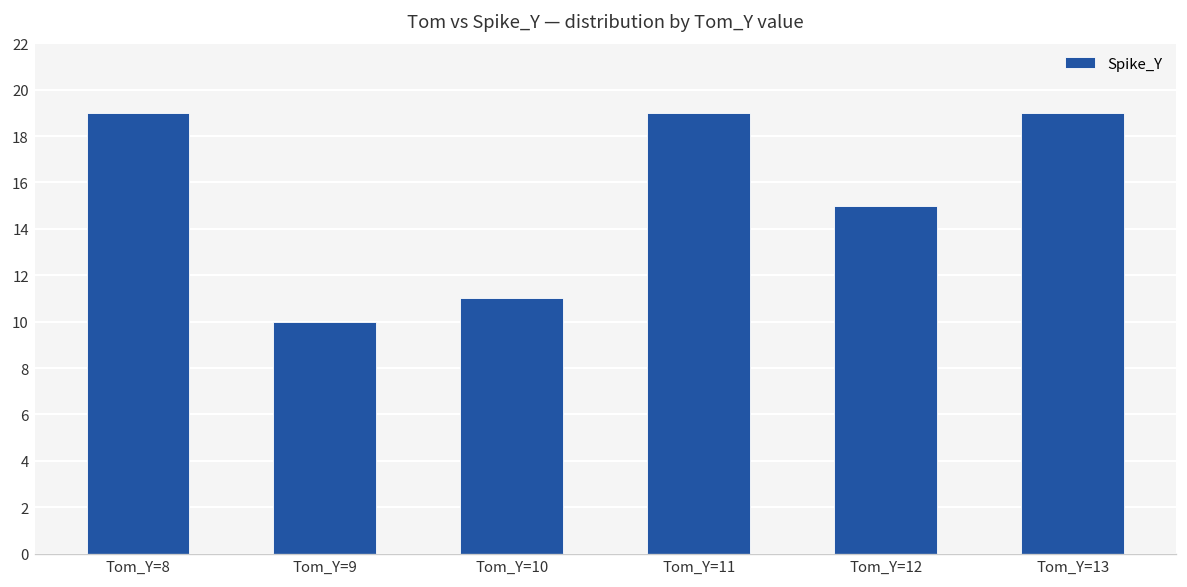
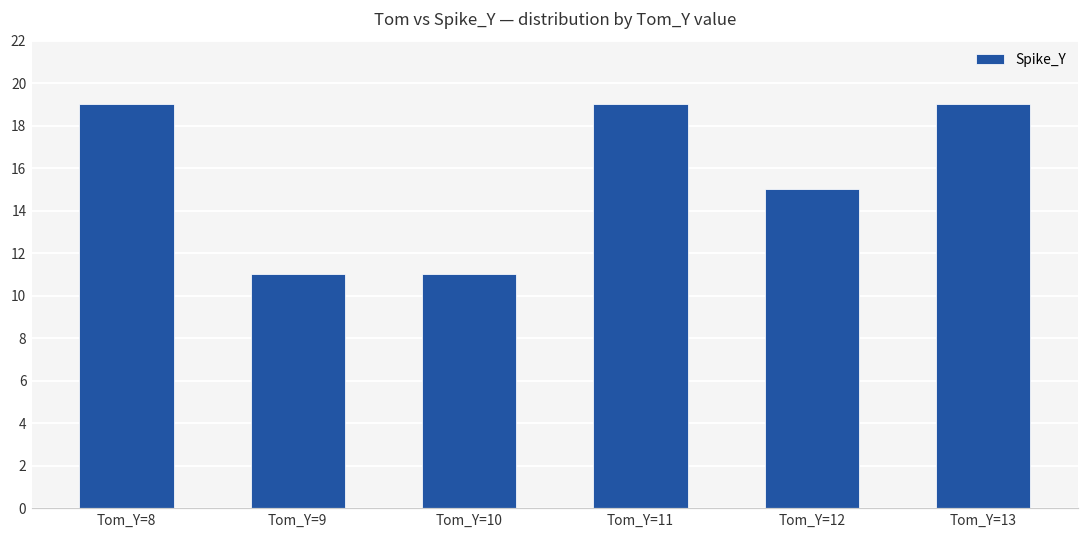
Tom_Y=9: 10 -> 11
